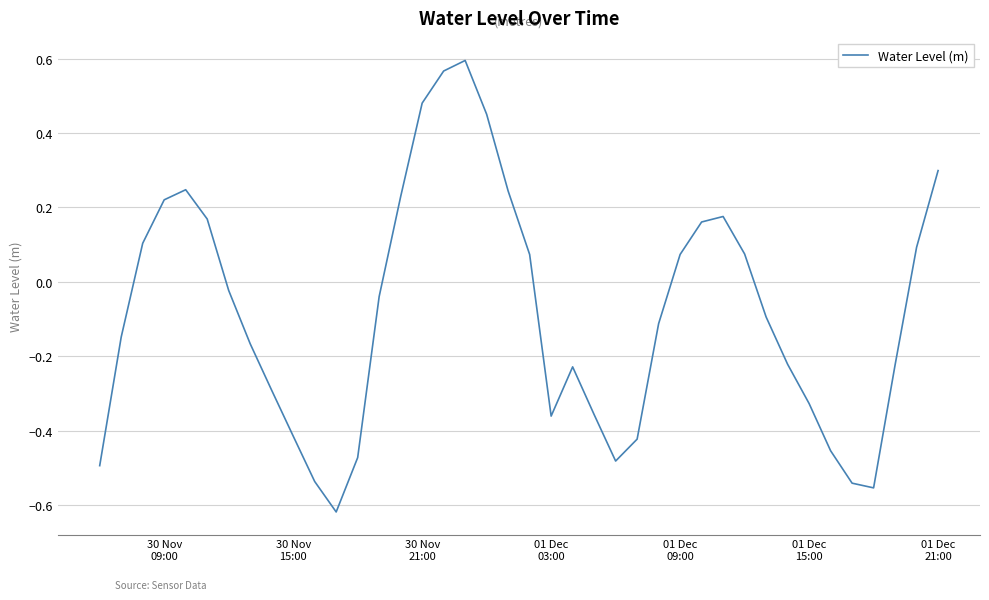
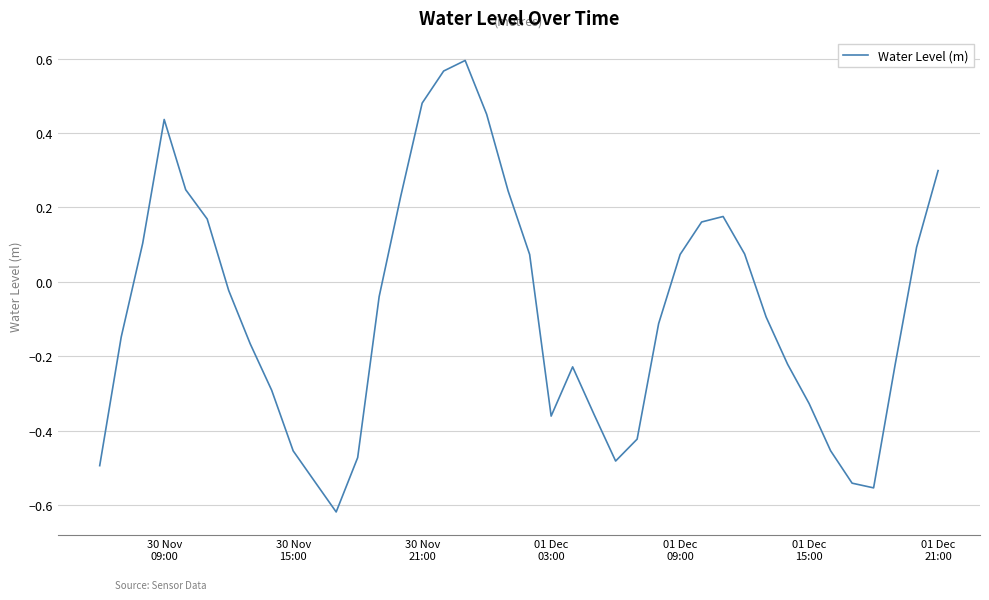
30 Nov 09:00: 0.22 -> 0.44
30 Nov 15:00: -0.41 -> -0.45
